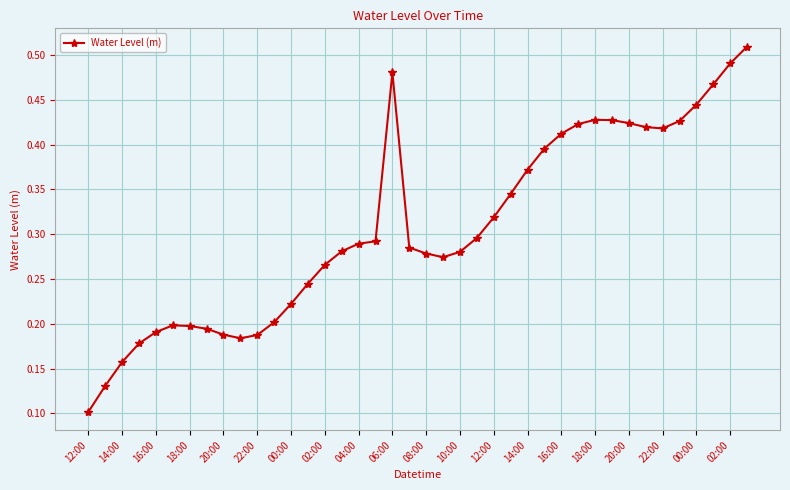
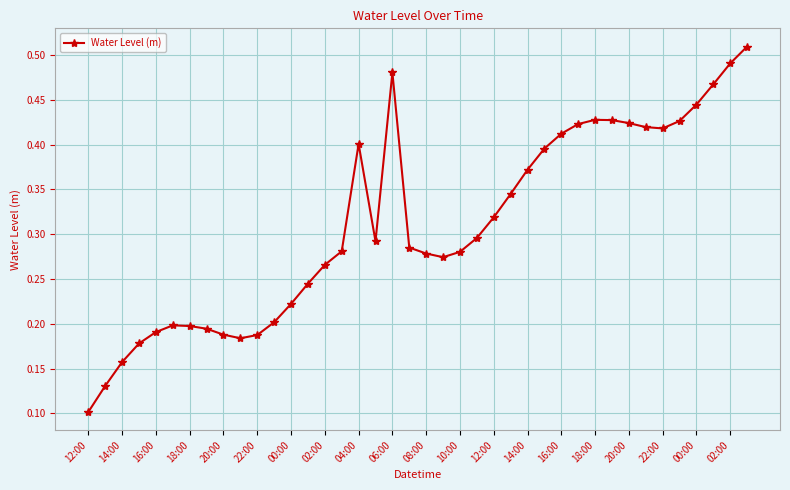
04:00: 0.29 -> 0.40
